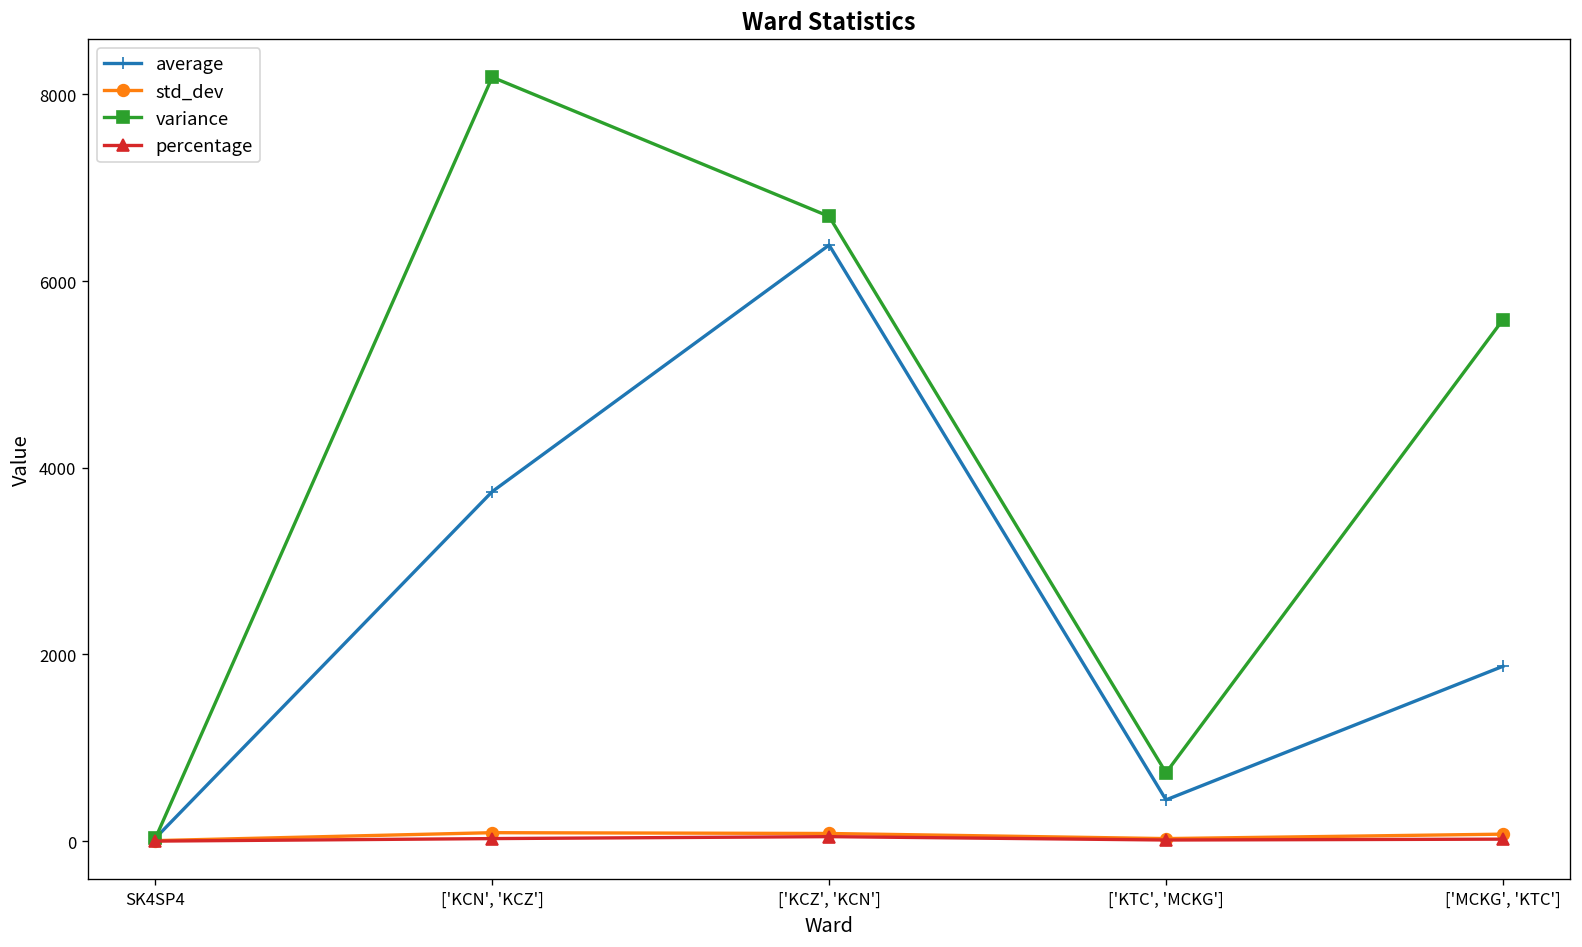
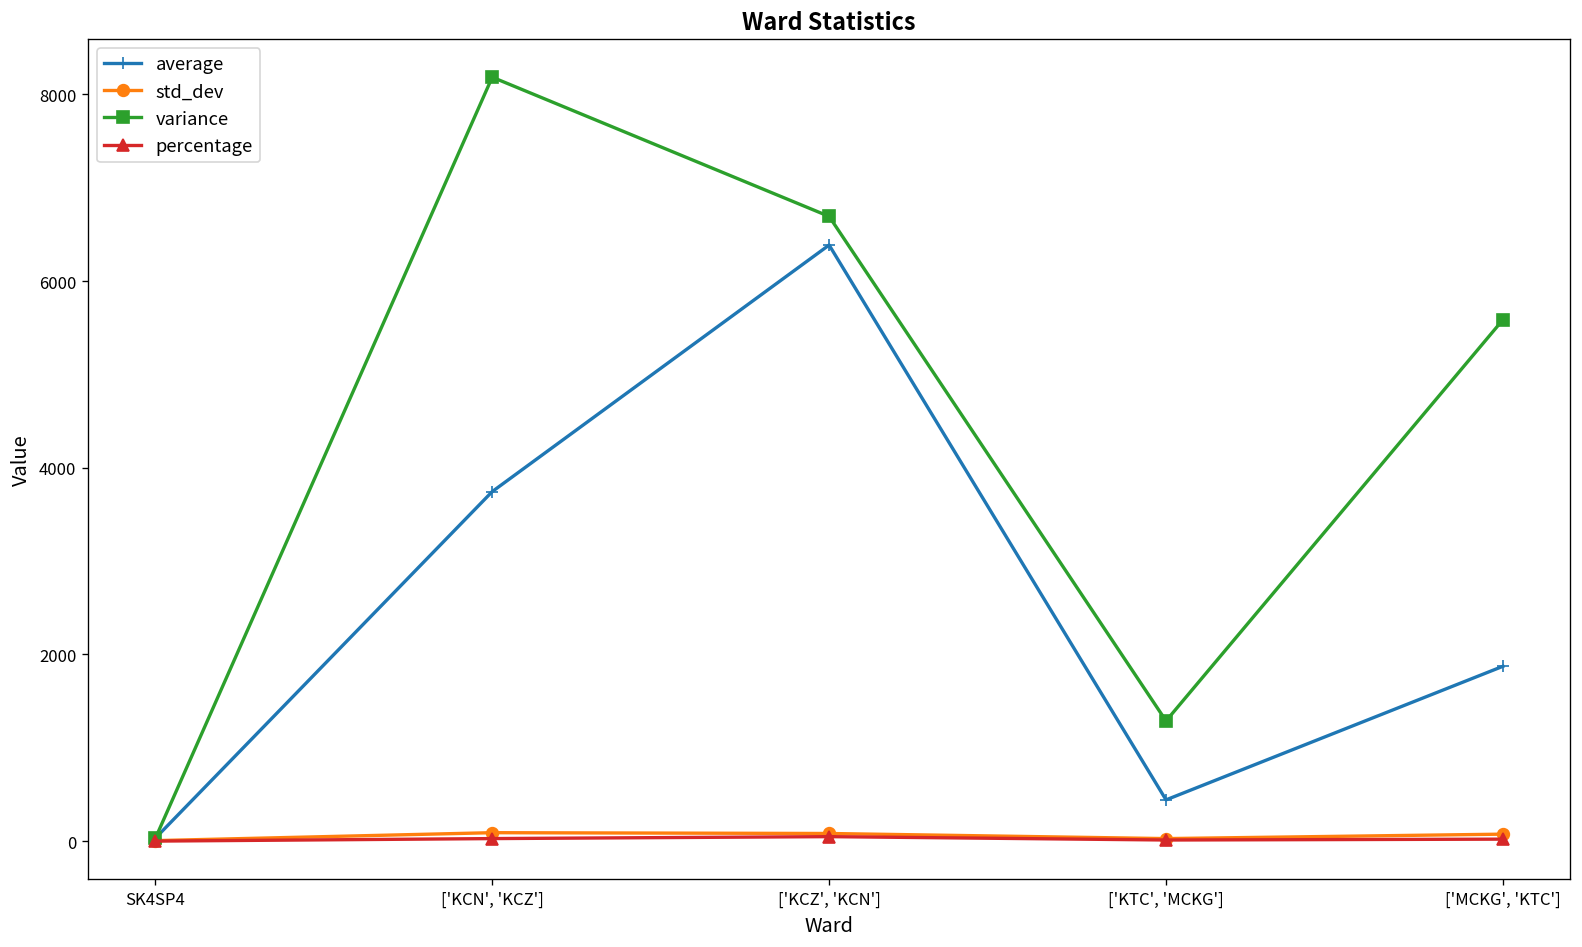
variance, ['KTC', 'MCKG']: 700 -> 1300
